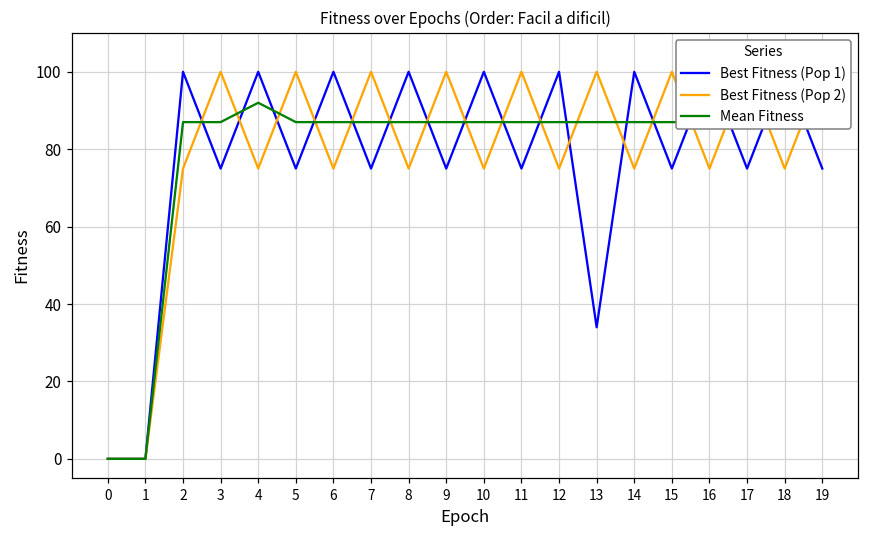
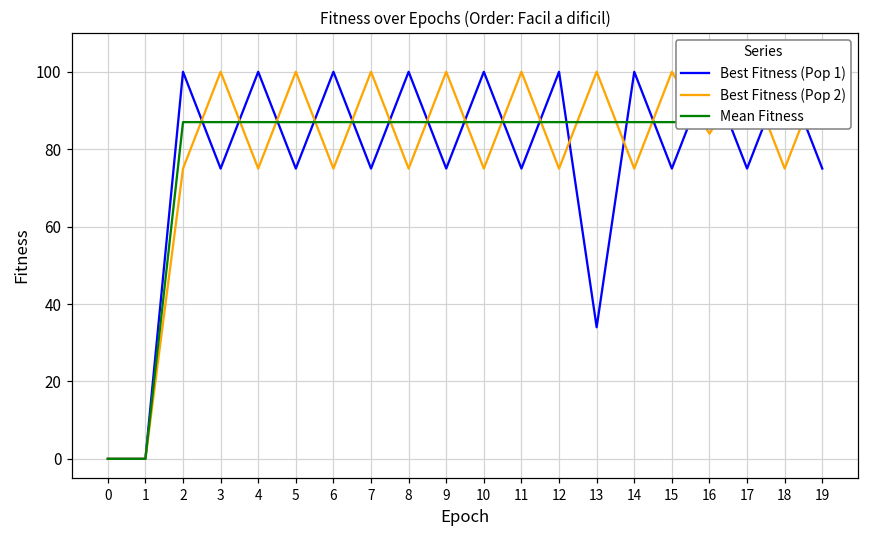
Mean Fitness, 4: 92 -> 87
Best Fitness (Pop 2), 16: 75 -> 84
